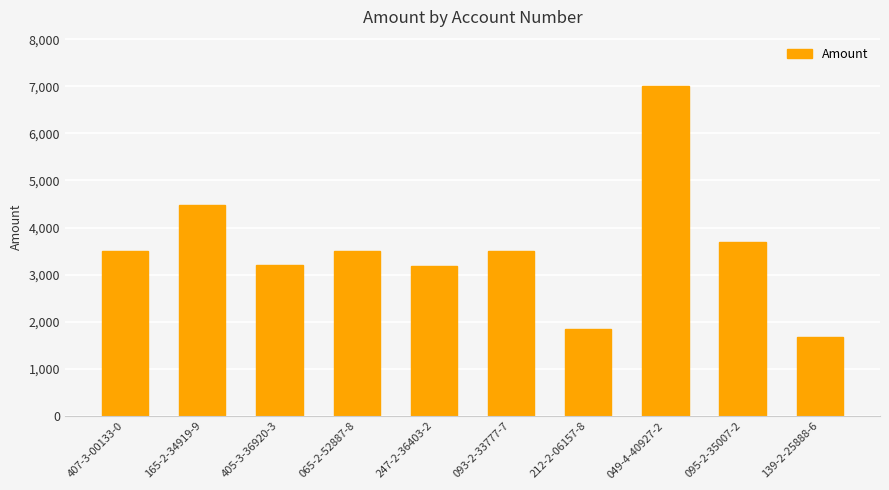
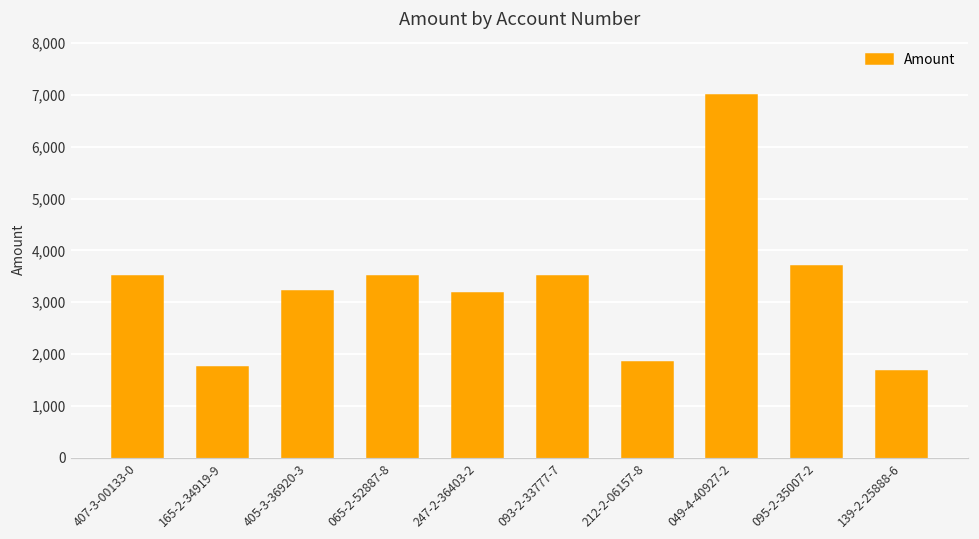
165-2-34919-9: 4,500 -> 1,800
